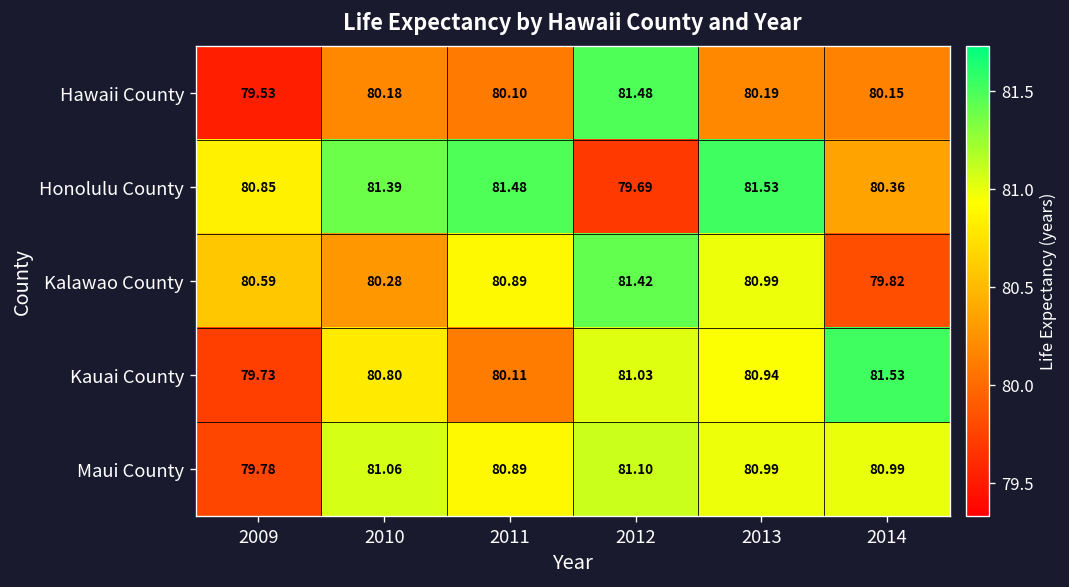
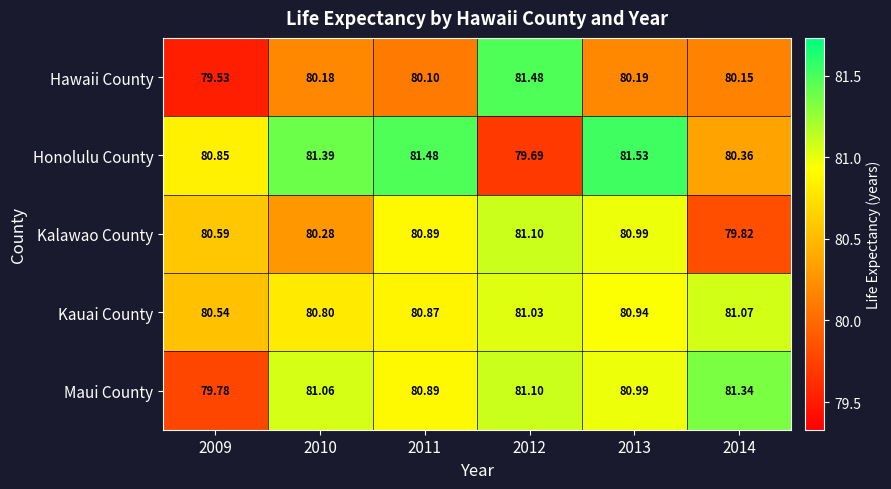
Kalawao County, 2012: 81.42 -> 81.10
Kauai County, 2009: 79.73 -> 80.54
Kauai County, 2011: 80.11 -> 80.87
Kauai County, 2014: 81.53 -> 81.07
Maui County, 2014: 80.99 -> 81.34
